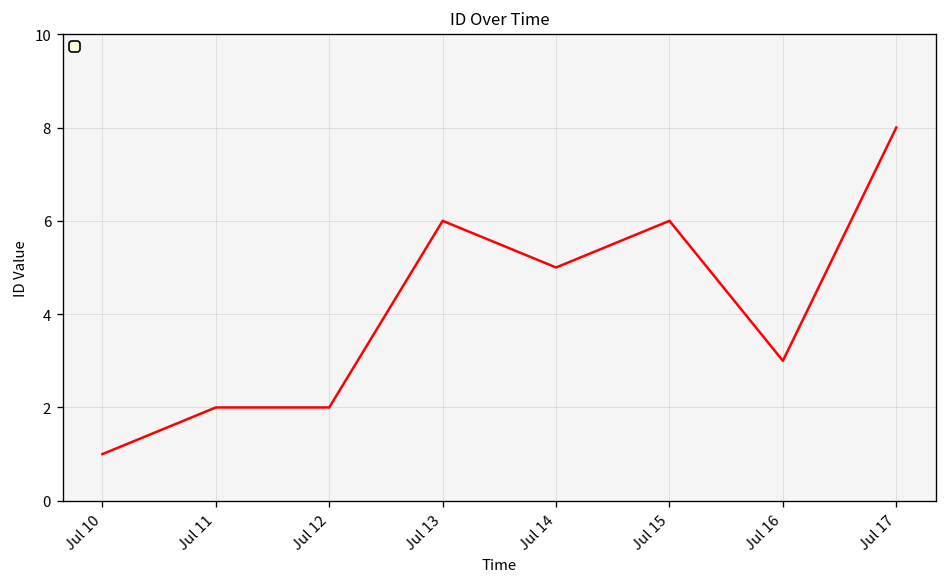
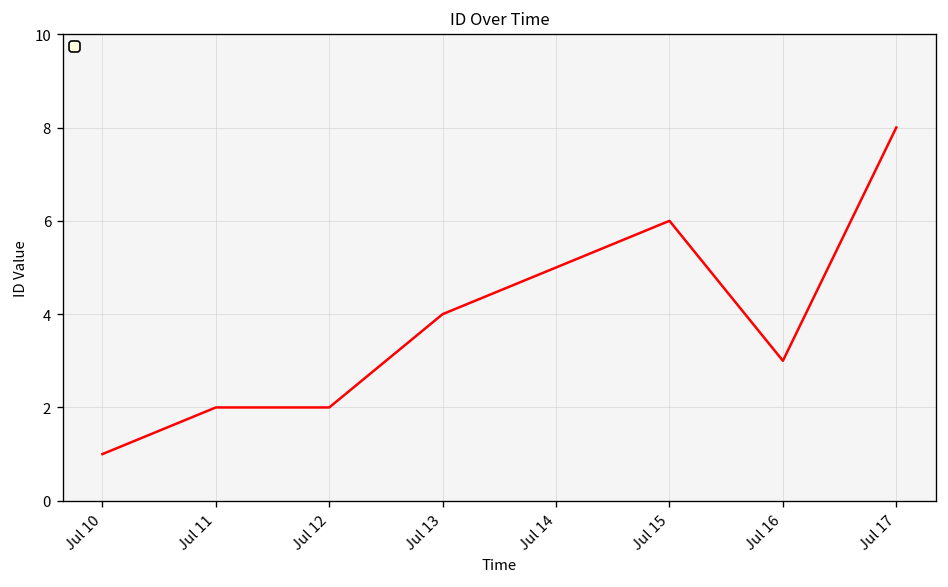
Jul 13: 6 -> 4
